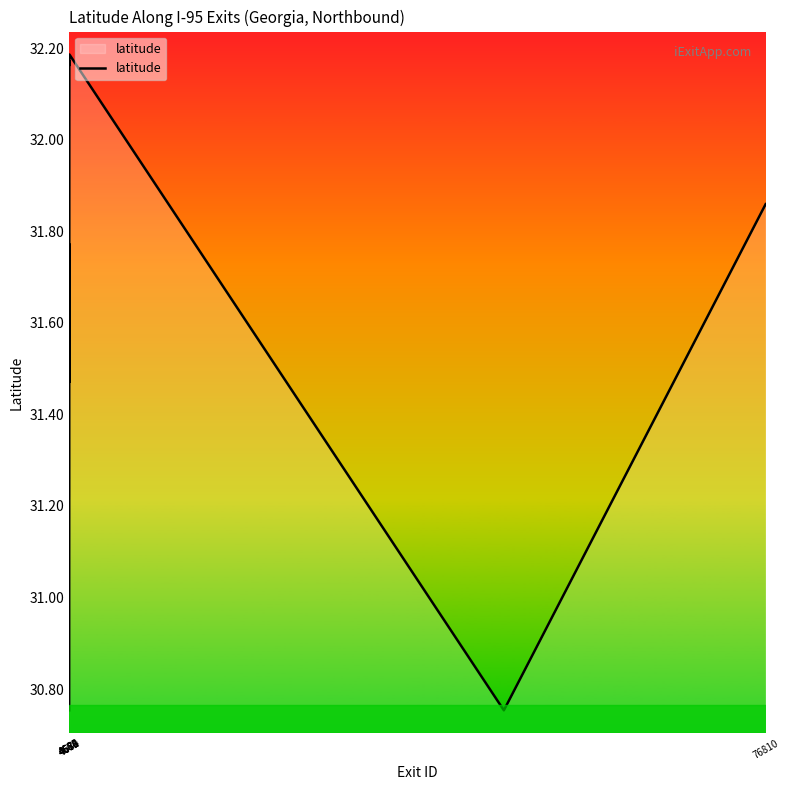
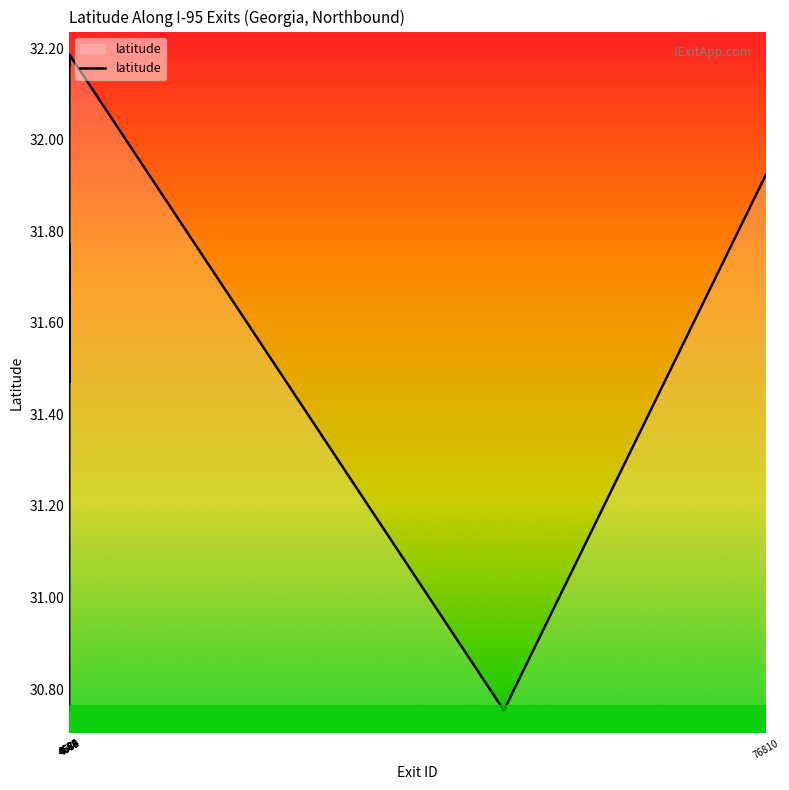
76810: 31.86 -> 31.92
